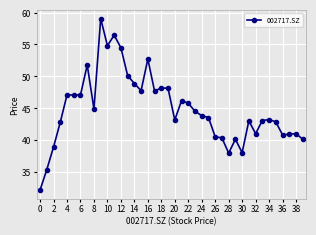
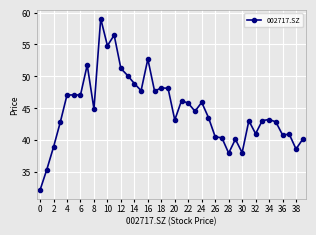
12: 54 -> 51
24: 44 -> 46
38: 41 -> 39
